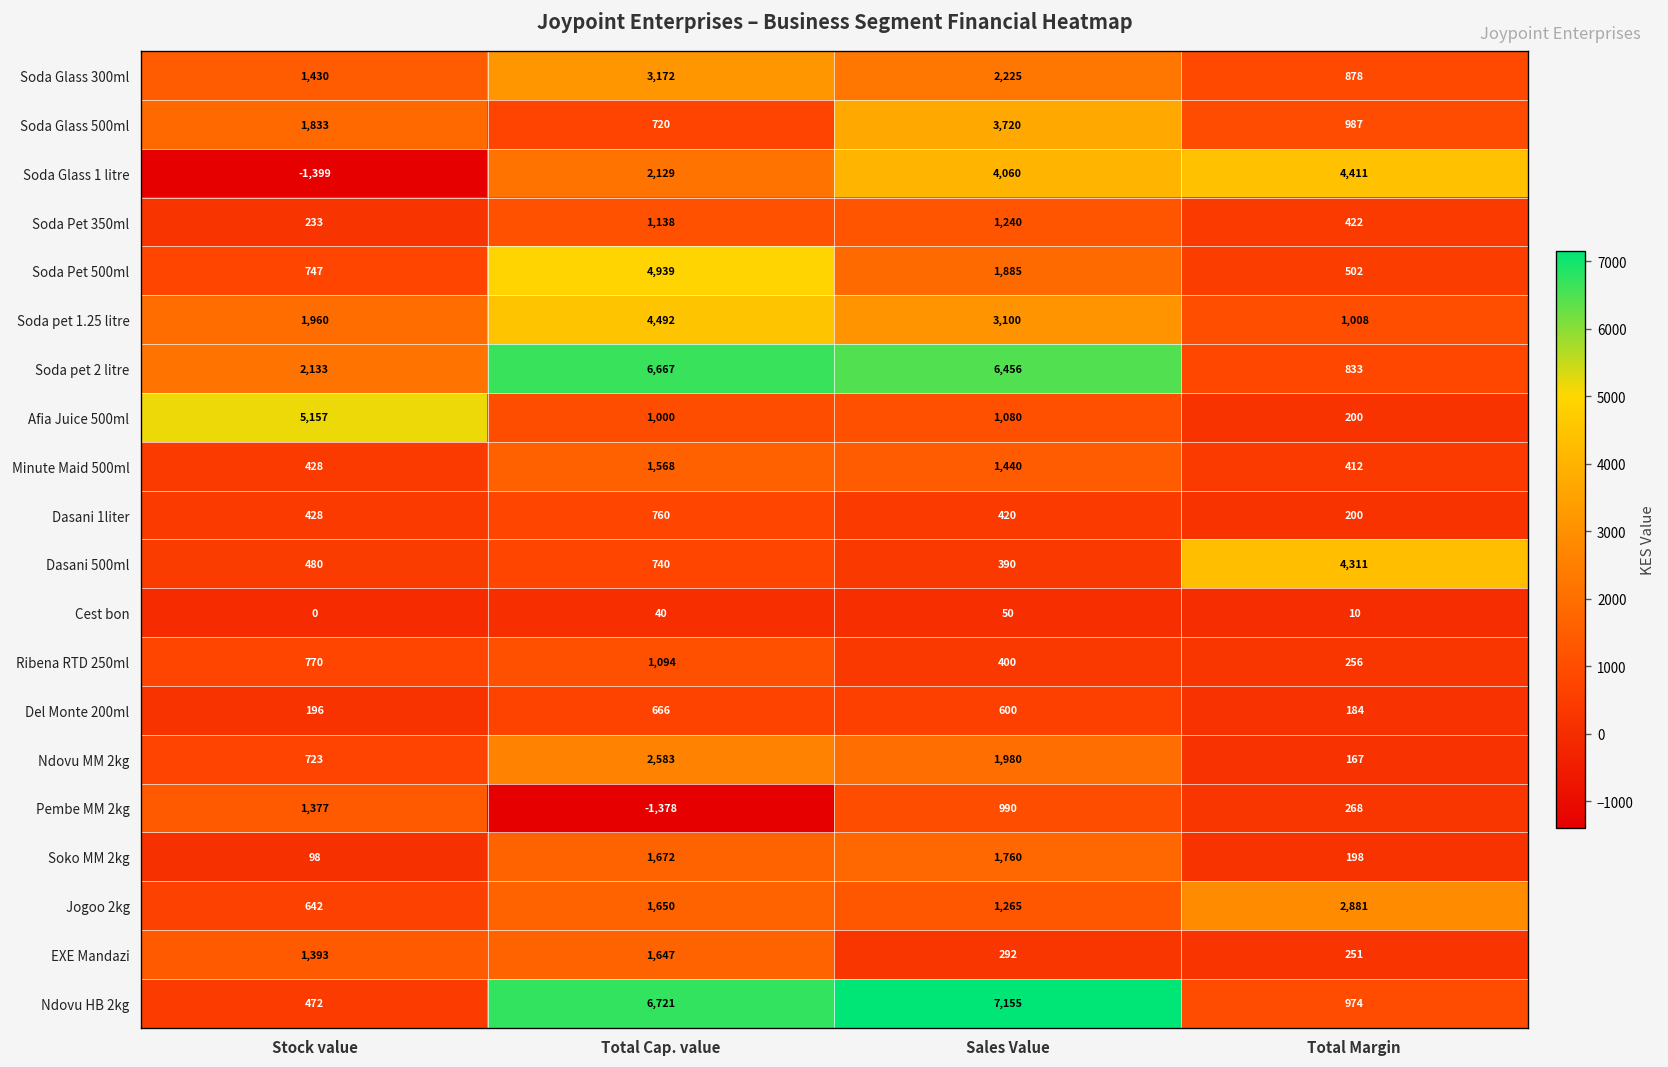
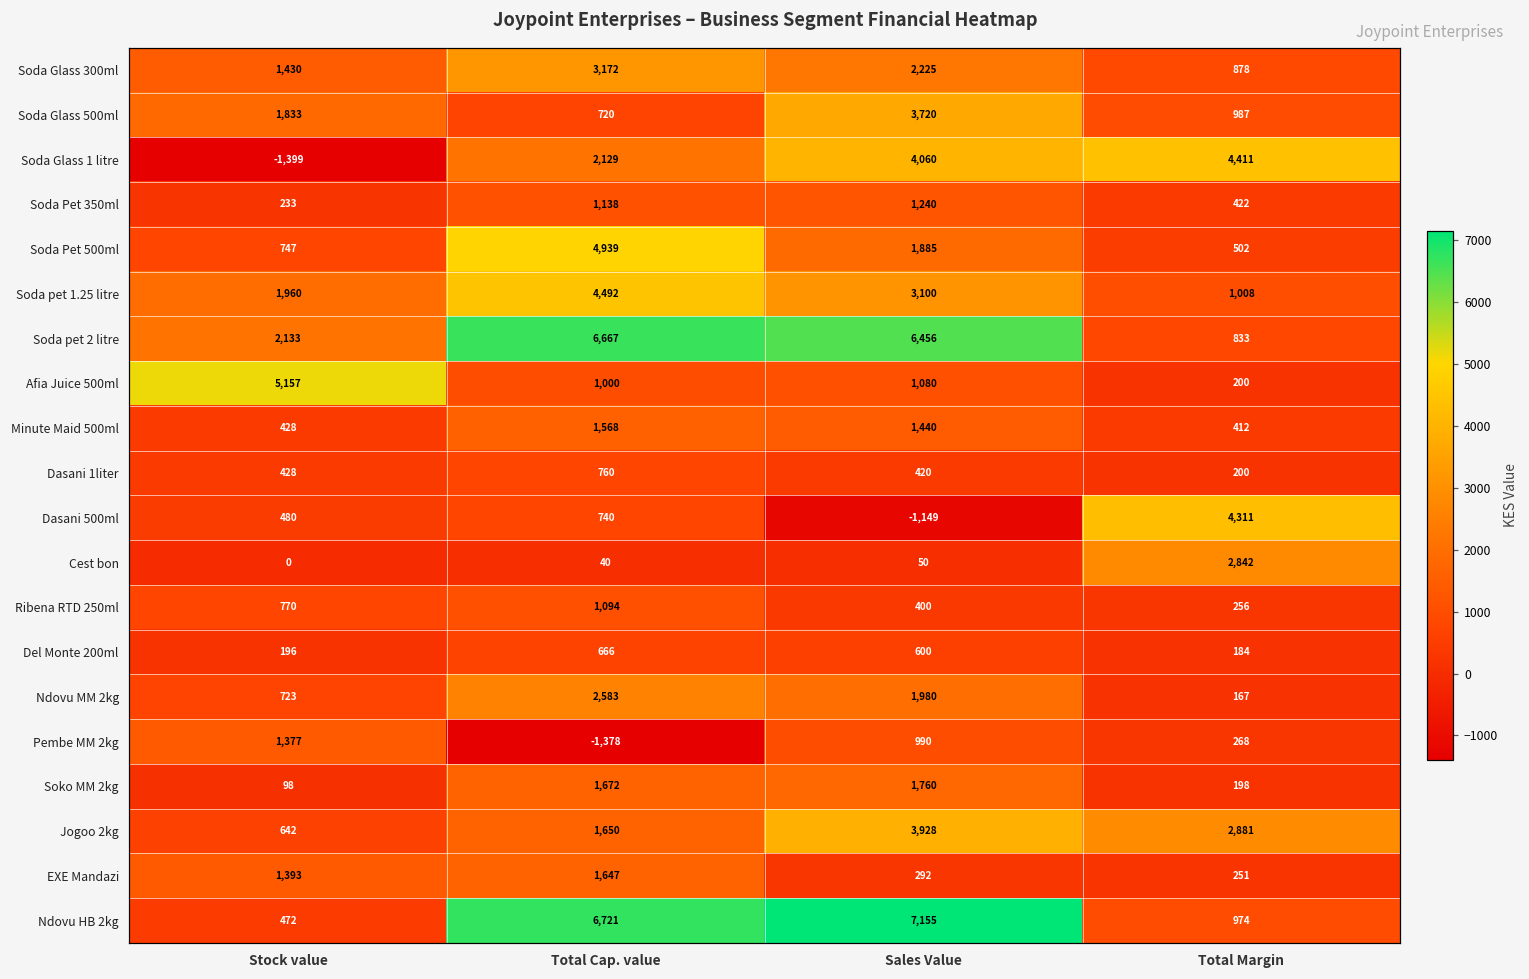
Dasani 500ml, Sales Value: 390 -> -1,149
Cest bon, Total Margin: 10 -> 2,842
Jogoo 2kg, Sales Value: 1,265 -> 3,928
